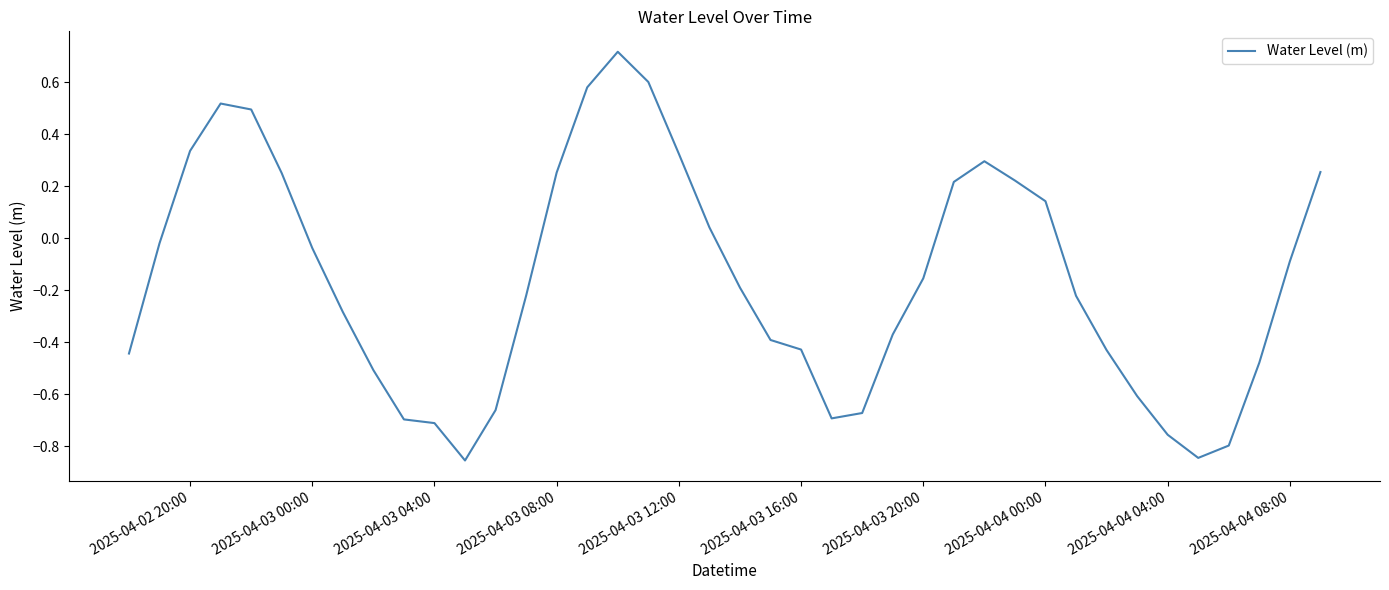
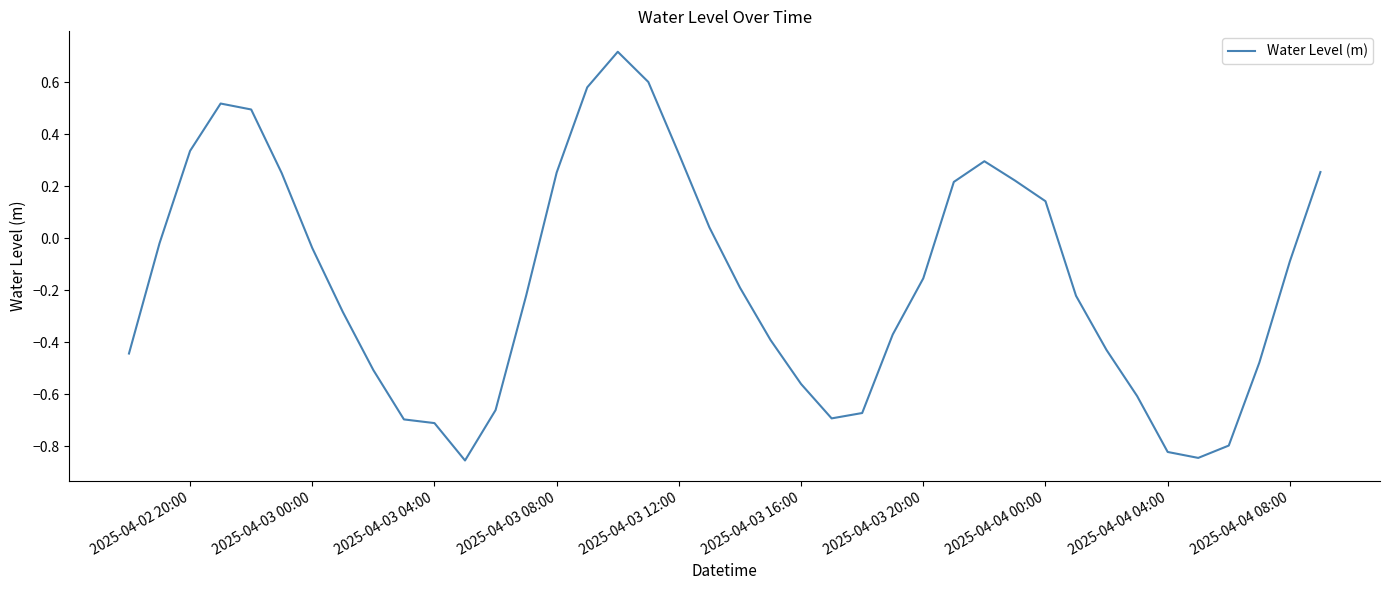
2025-04-03 16:00: -0.43 -> -0.56
2025-04-04 04:00: -0.76 -> -0.82
